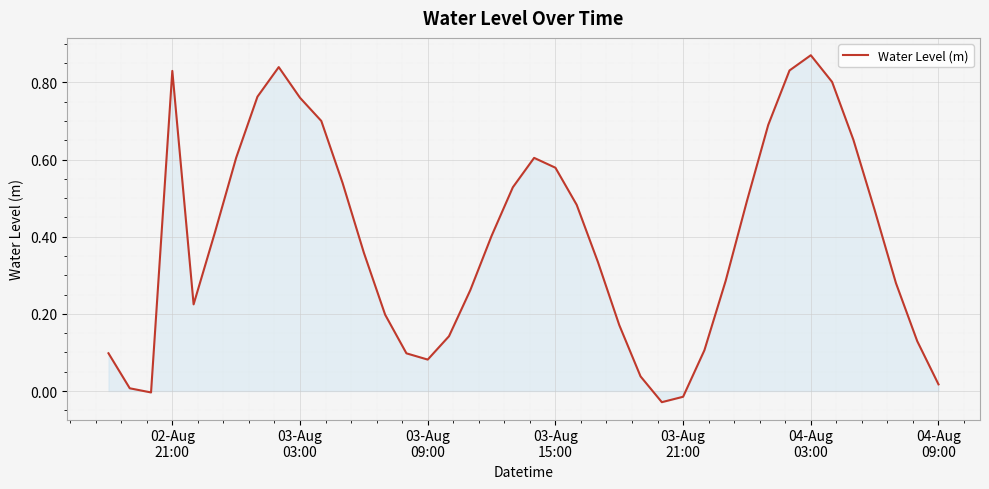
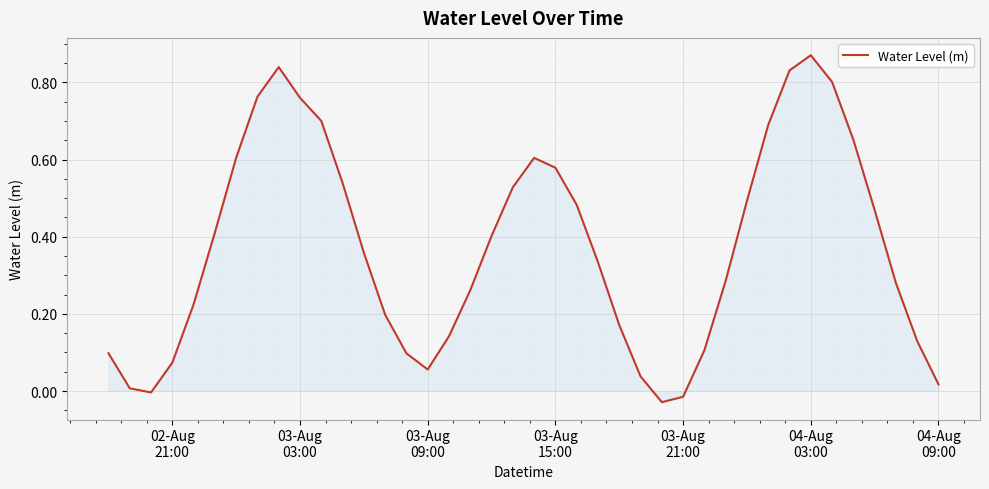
Water Level (m), 02-Aug 21:00: 0.83 -> 0.07
Water Level (m), 03-Aug 09:00: 0.08 -> 0.06
